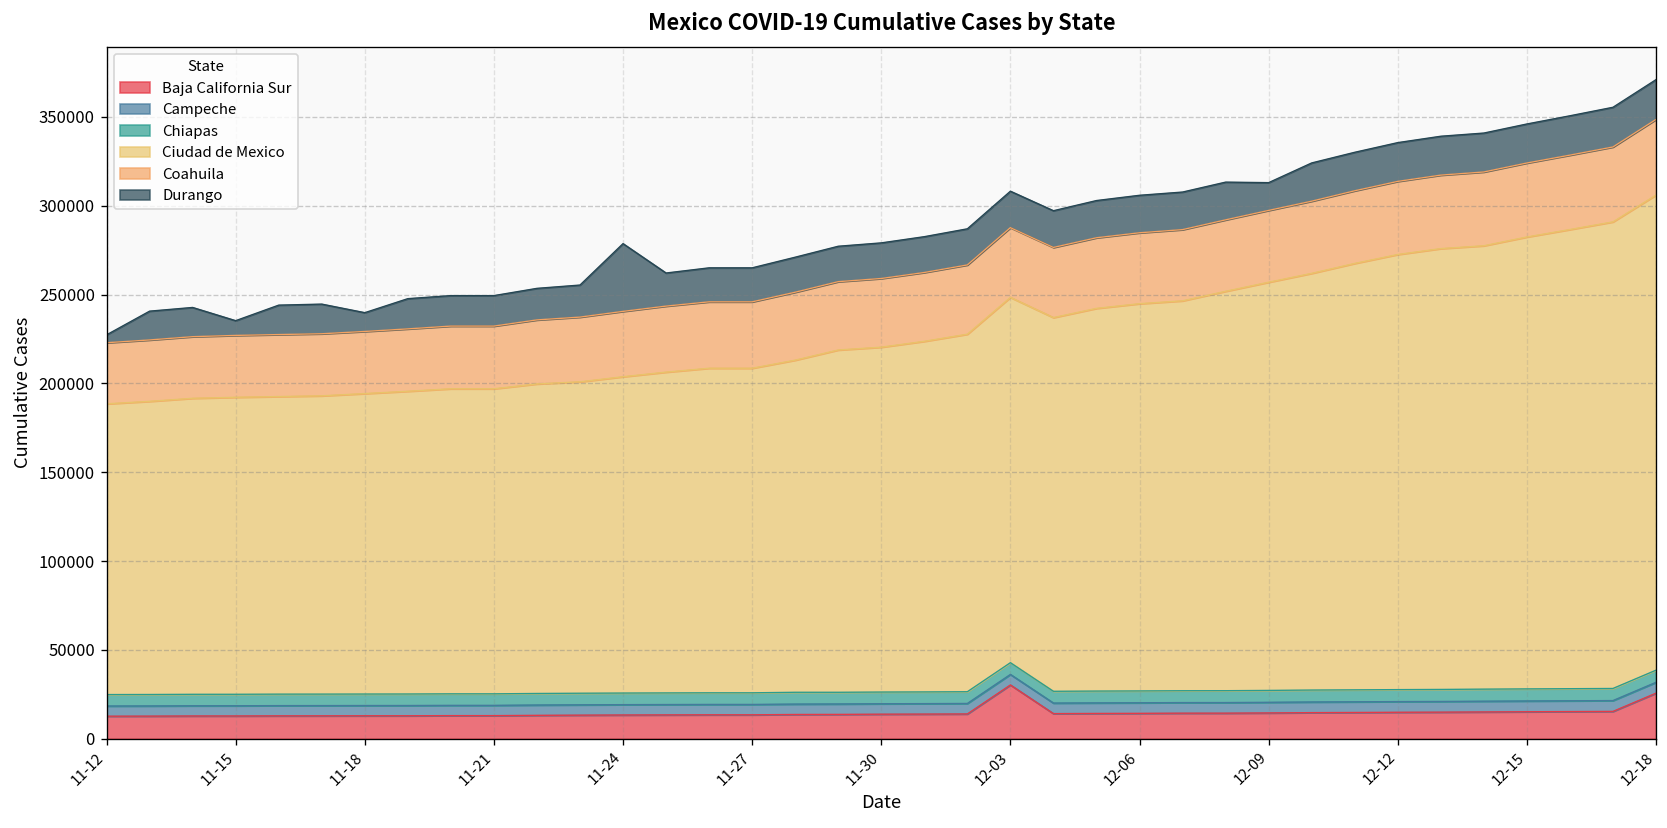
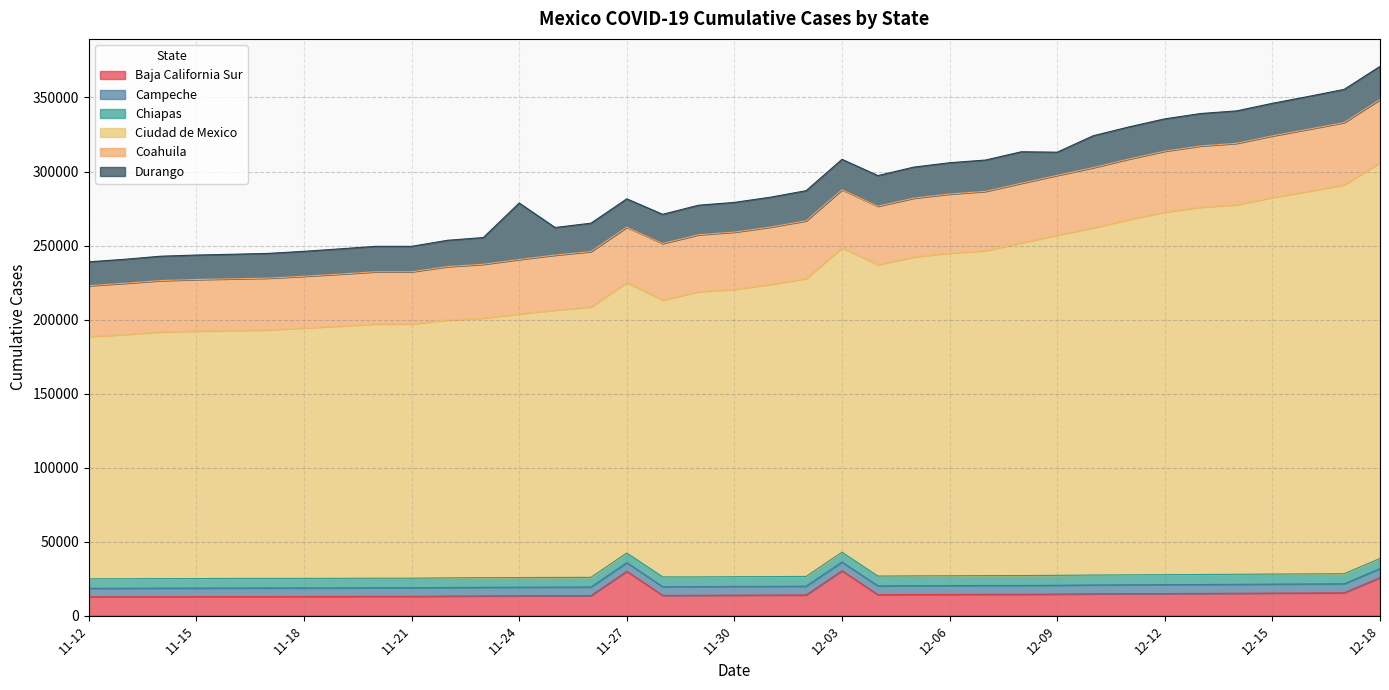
Durango, 11-12: 4000 -> 16000
Durango, 11-15: 8000 -> 17000
Durango, 11-18: 11000 -> 17000
Baja California Sur, 11-27: 13000 -> 30000
